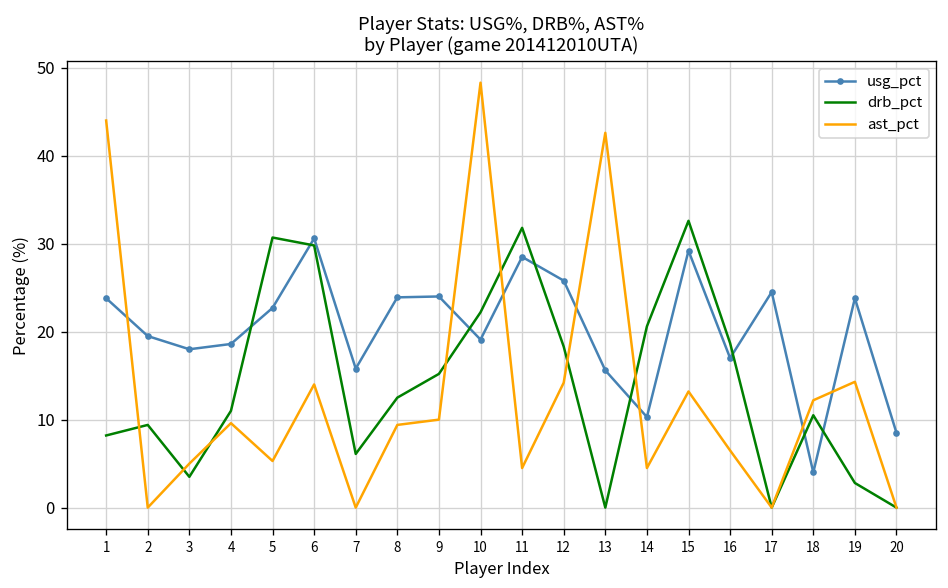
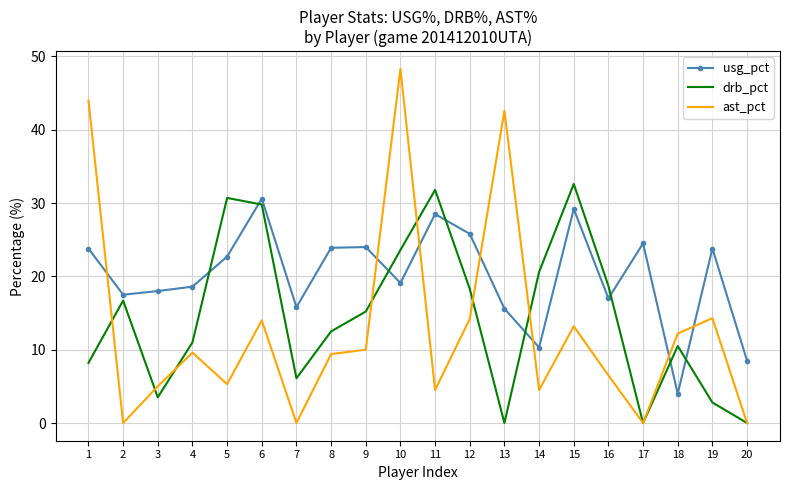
usg_pct, 2: 20 -> 18
drb_pct, 2: 9 -> 17
drb_pct, 10: 22 -> 24
